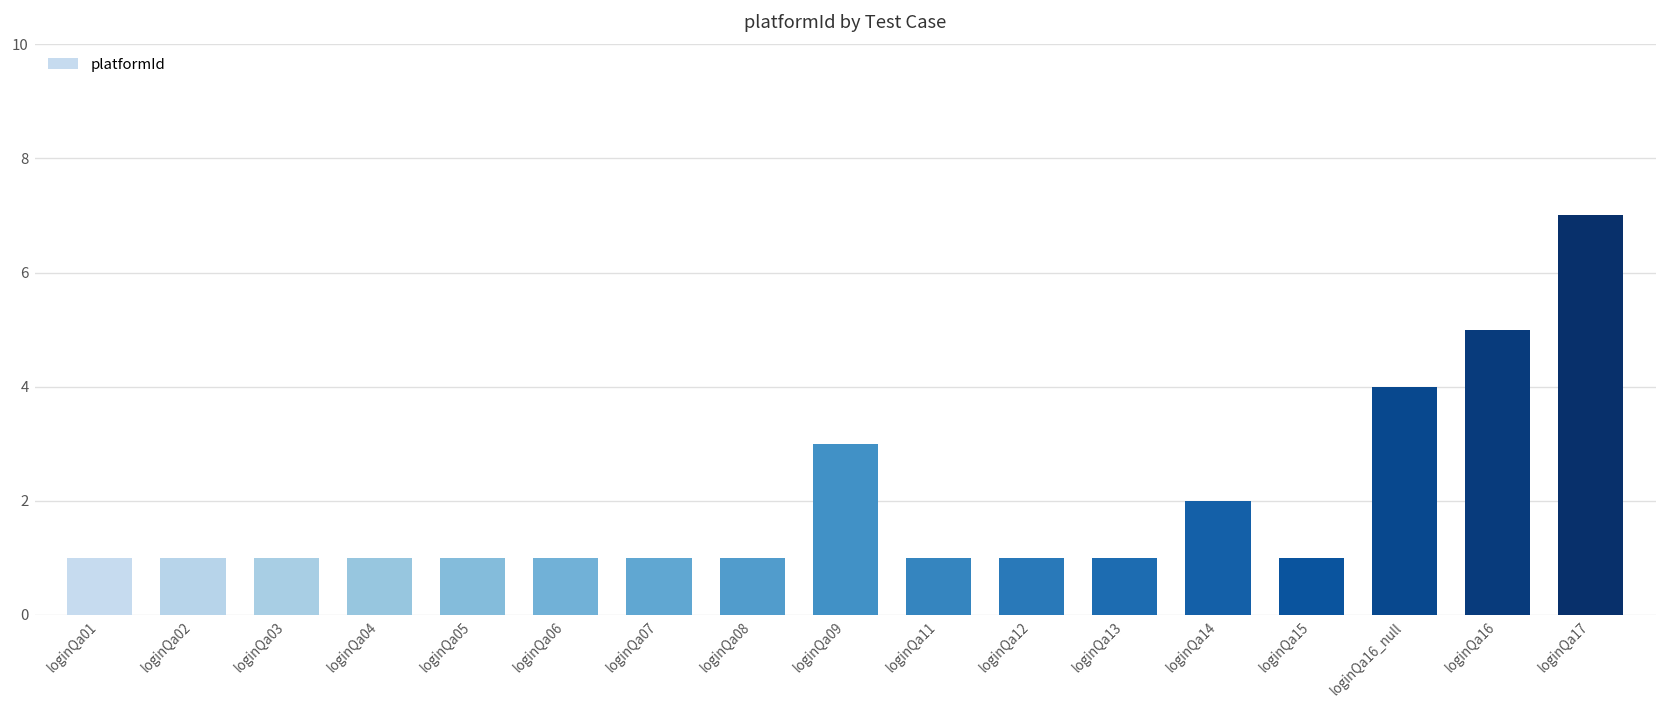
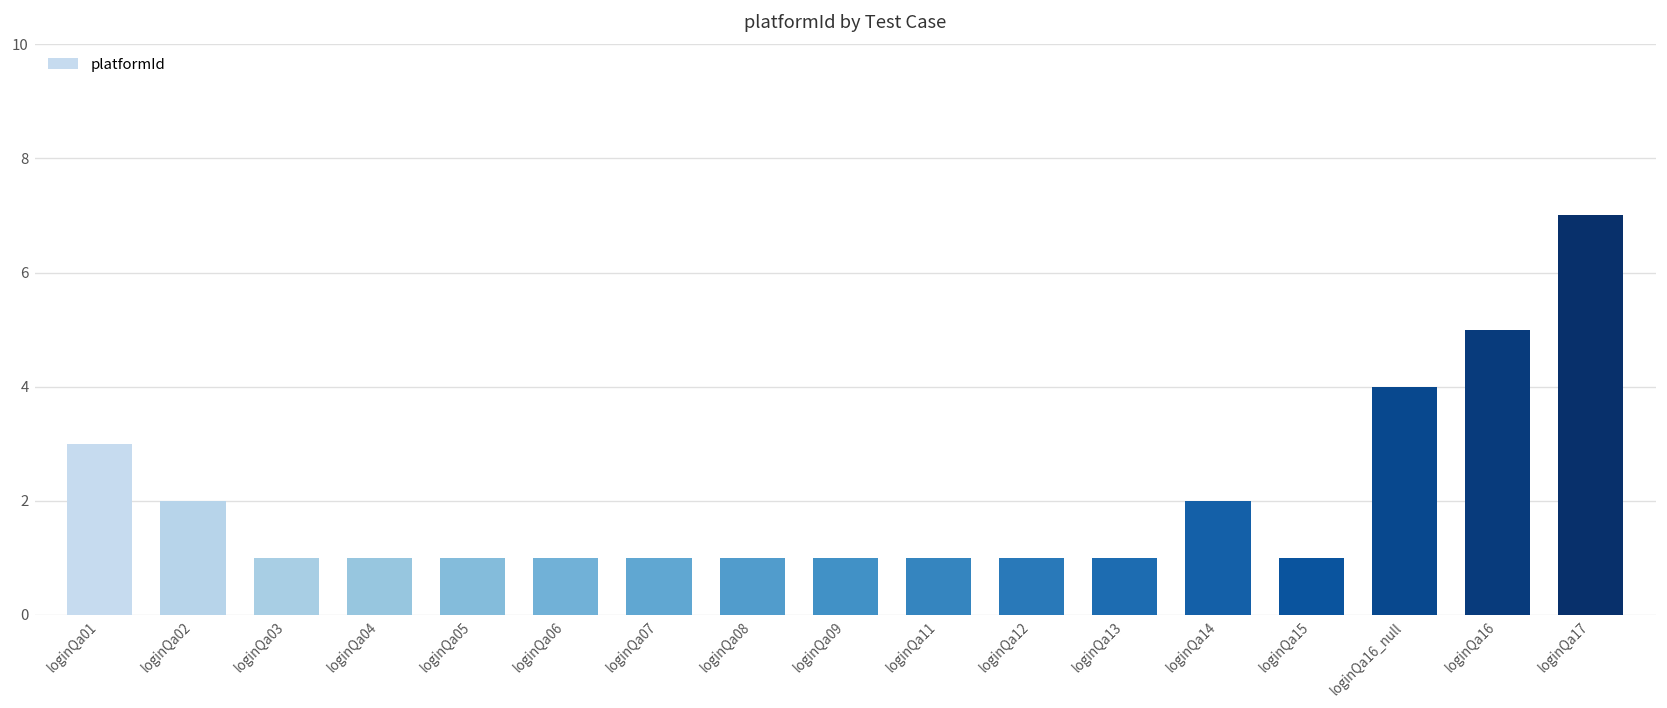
loginQa01: 1 -> 3
loginQa02: 1 -> 2
loginQa09: 3 -> 1
